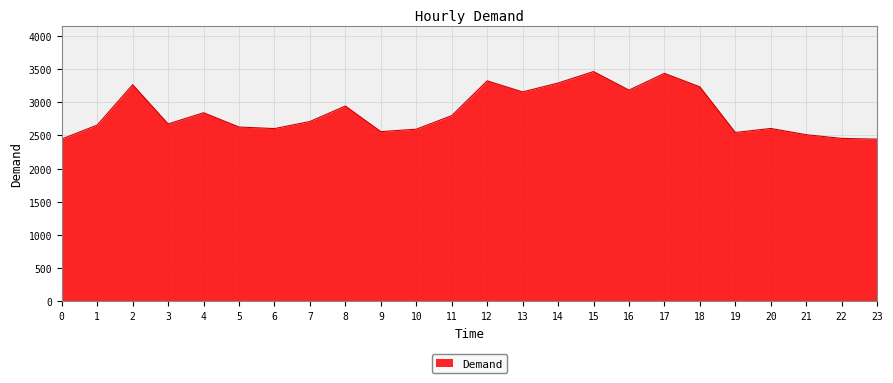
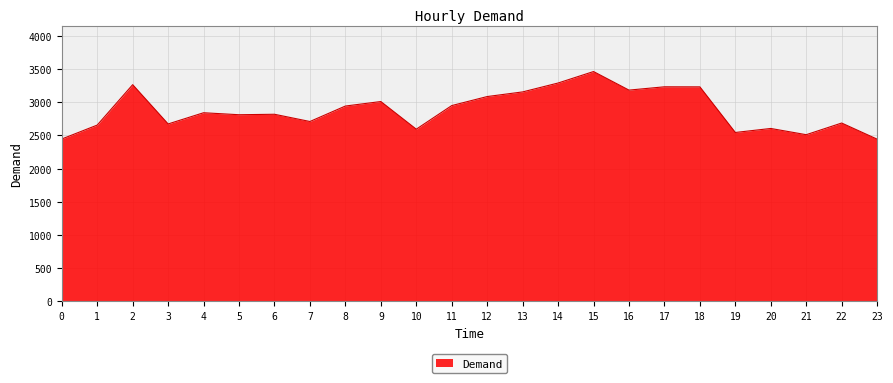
5: 2600 -> 2800
6: 2600 -> 2800
9: 2600 -> 3000
11: 2800 -> 3000
12: 3300 -> 3100
17: 3400 -> 3200
22: 2500 -> 2700
